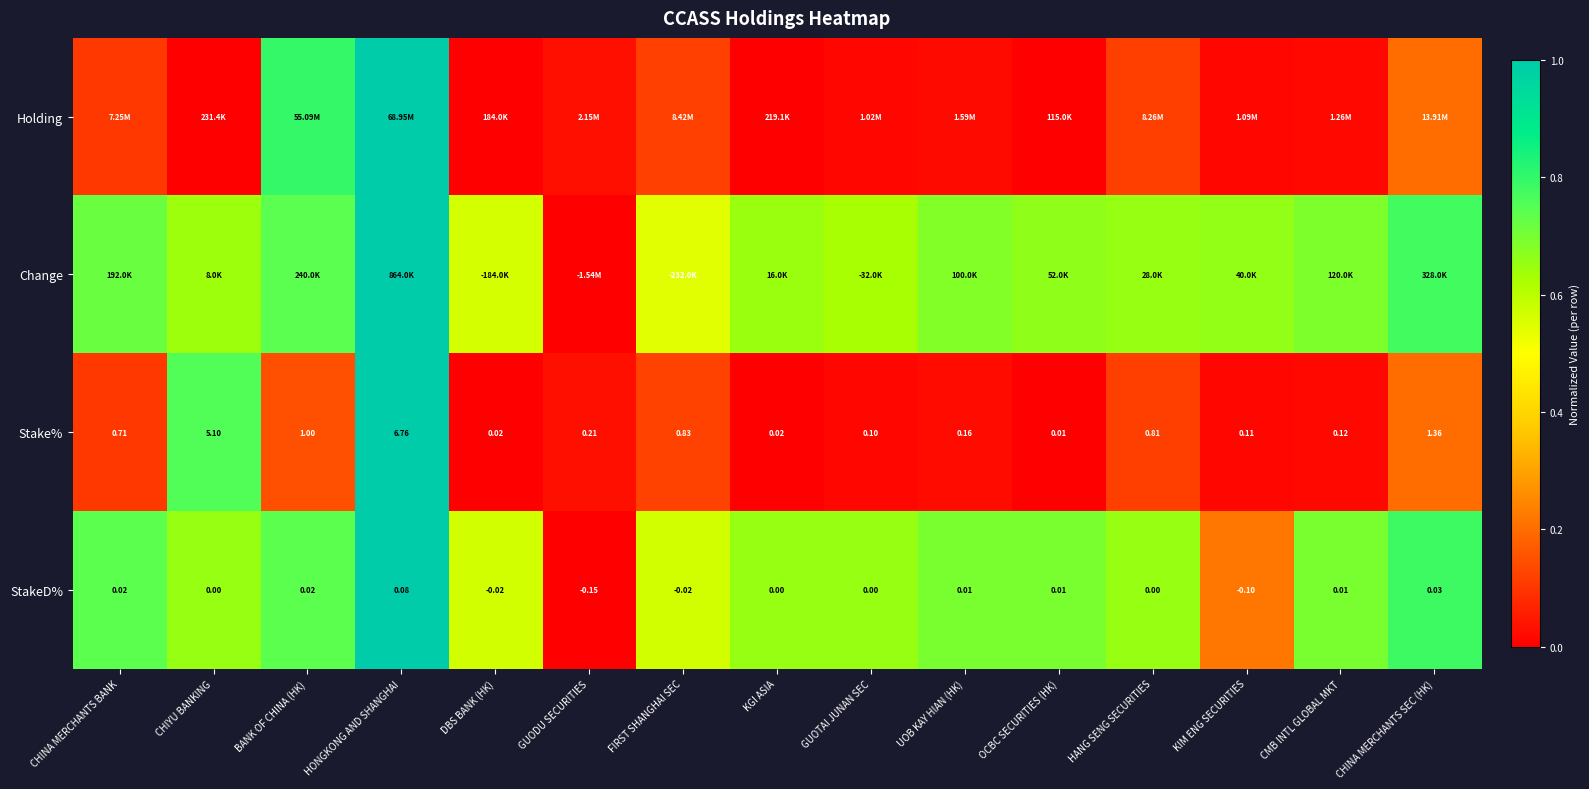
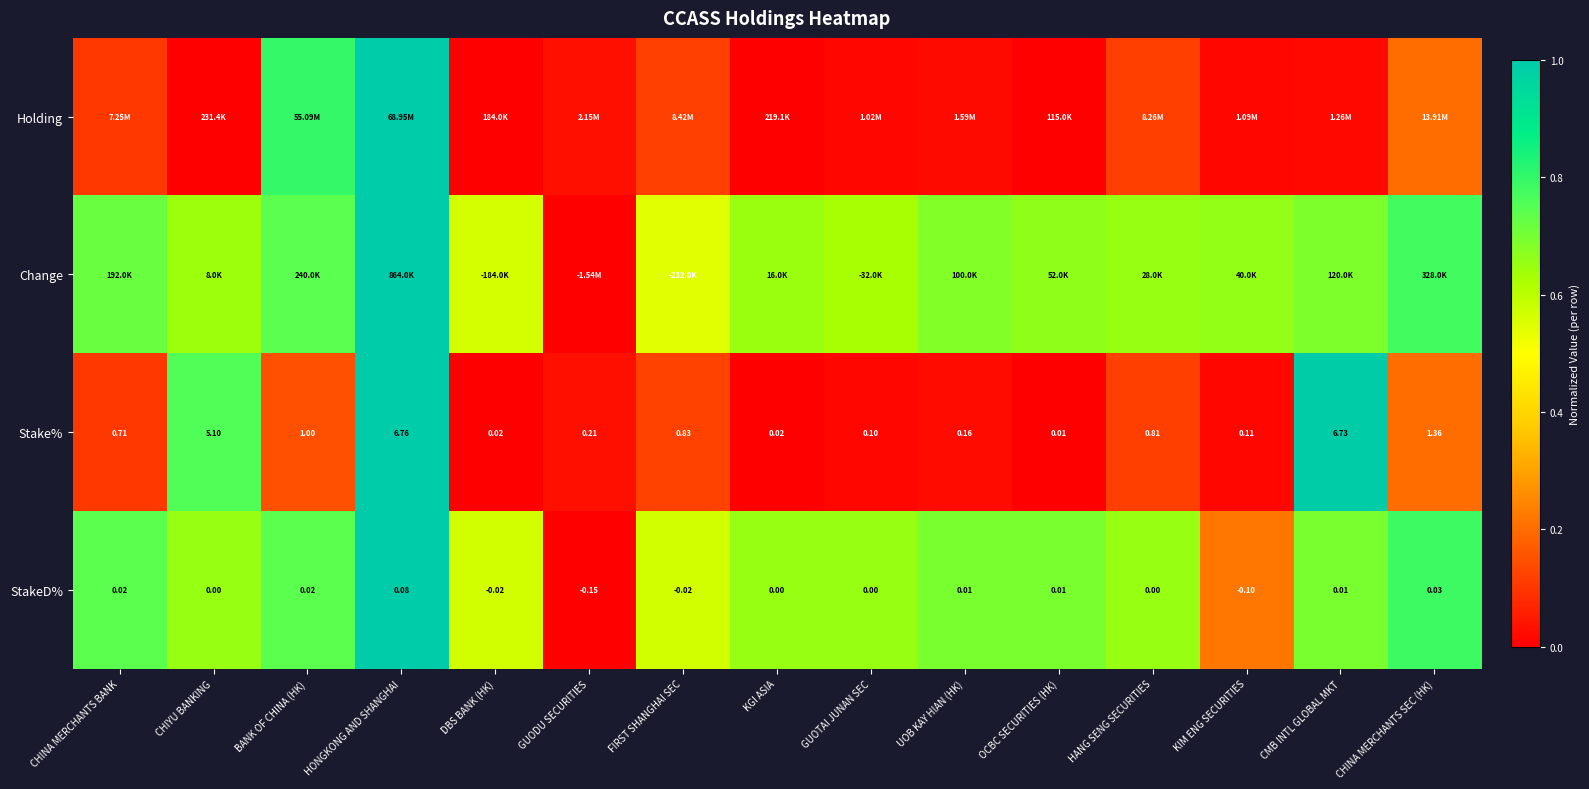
Stake%, CMB INTL GLOBAL MKT: 0.12 -> 6.73
